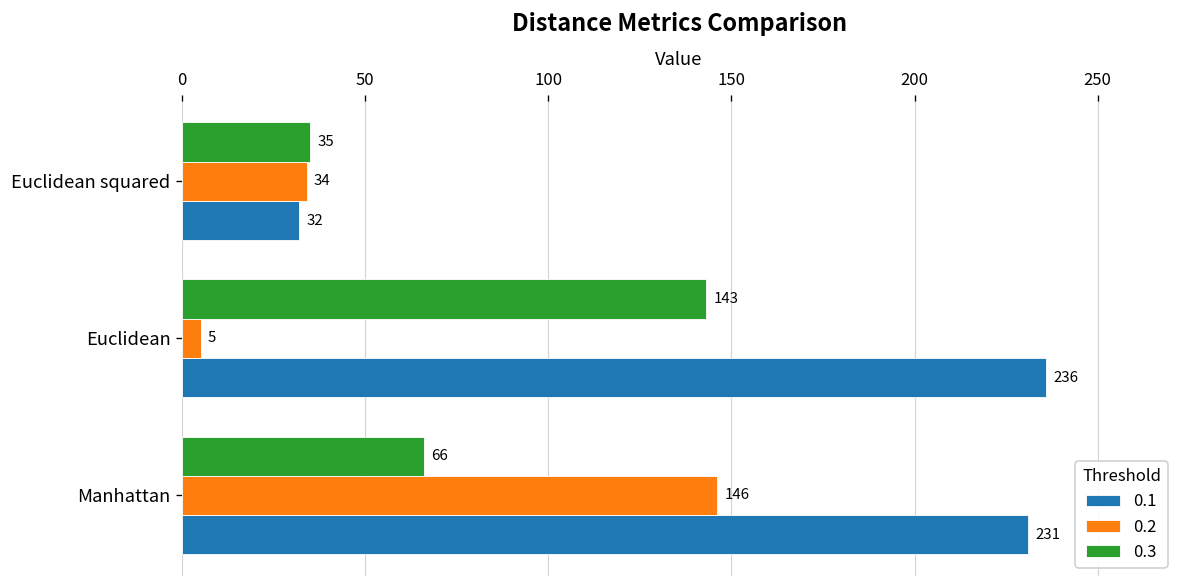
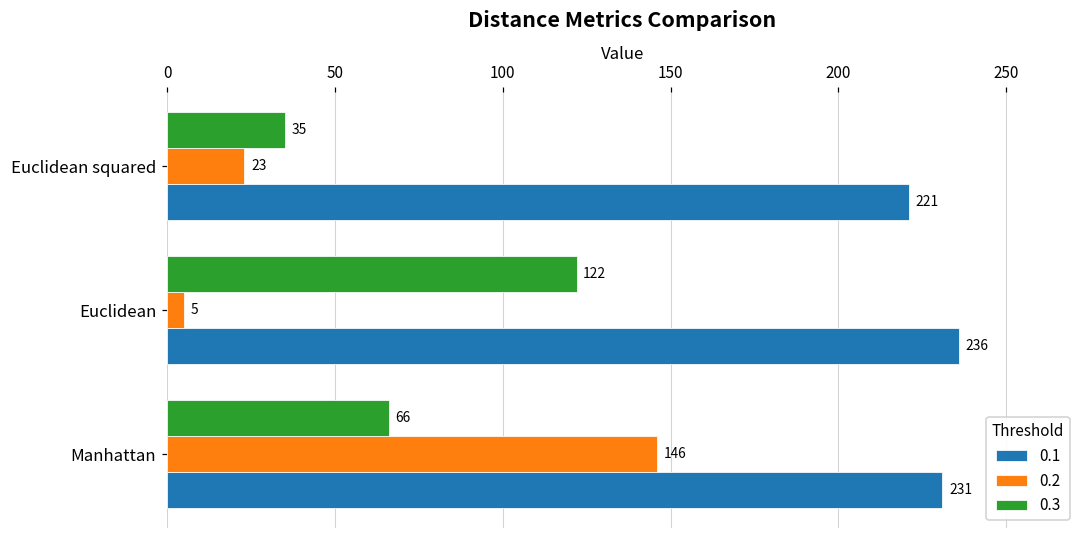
0.2, Euclidean squared: 34 -> 23
0.1, Euclidean squared: 32 -> 221
0.3, Euclidean: 143 -> 122
